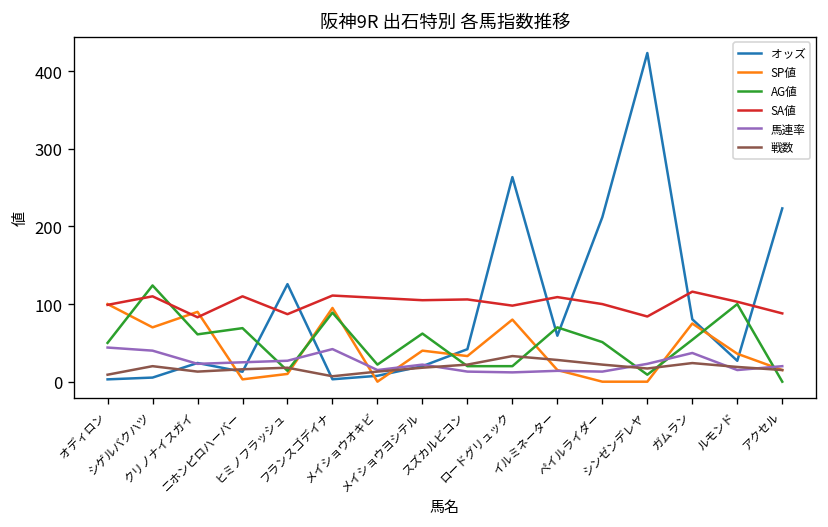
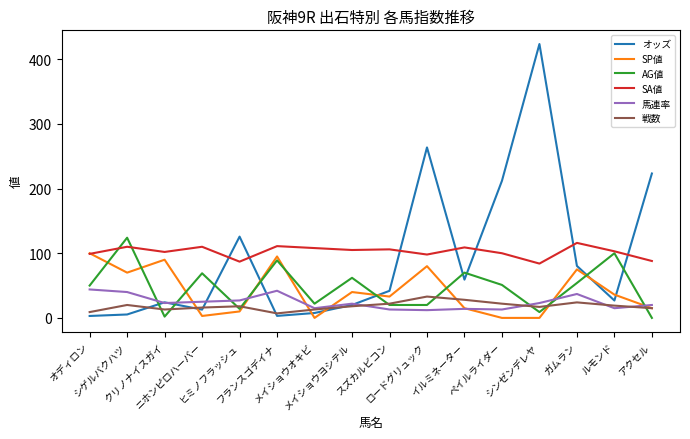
AG値, クリノナイスガイ: 60 -> 0
SA値, クリノナイスガイ: 80 -> 100
